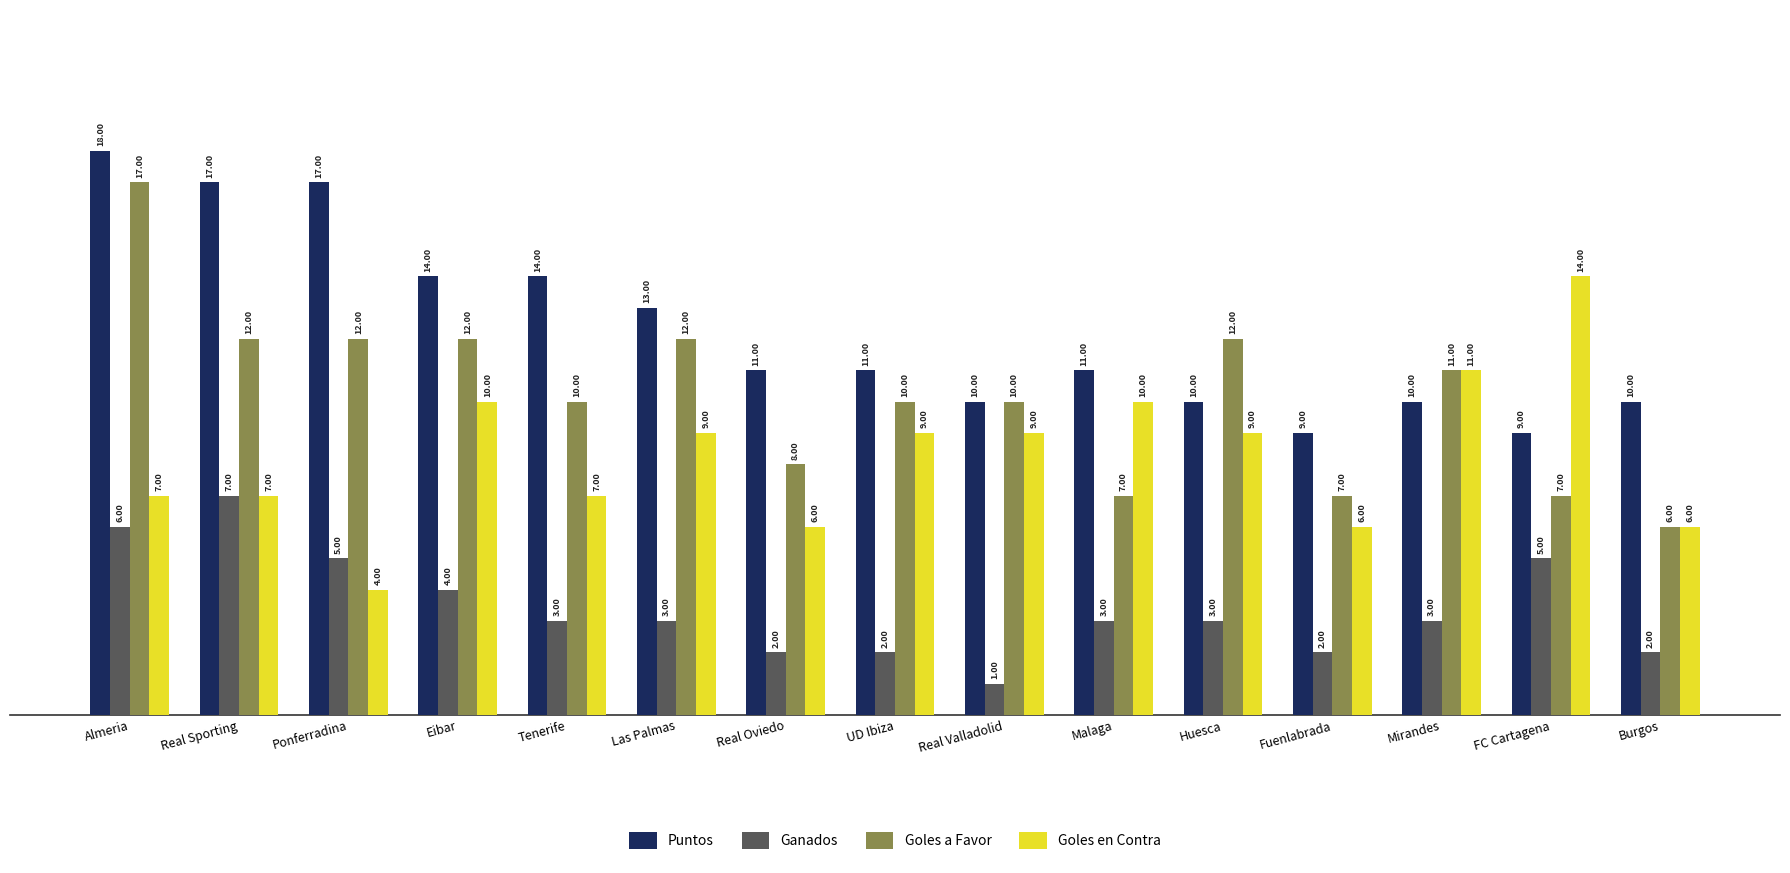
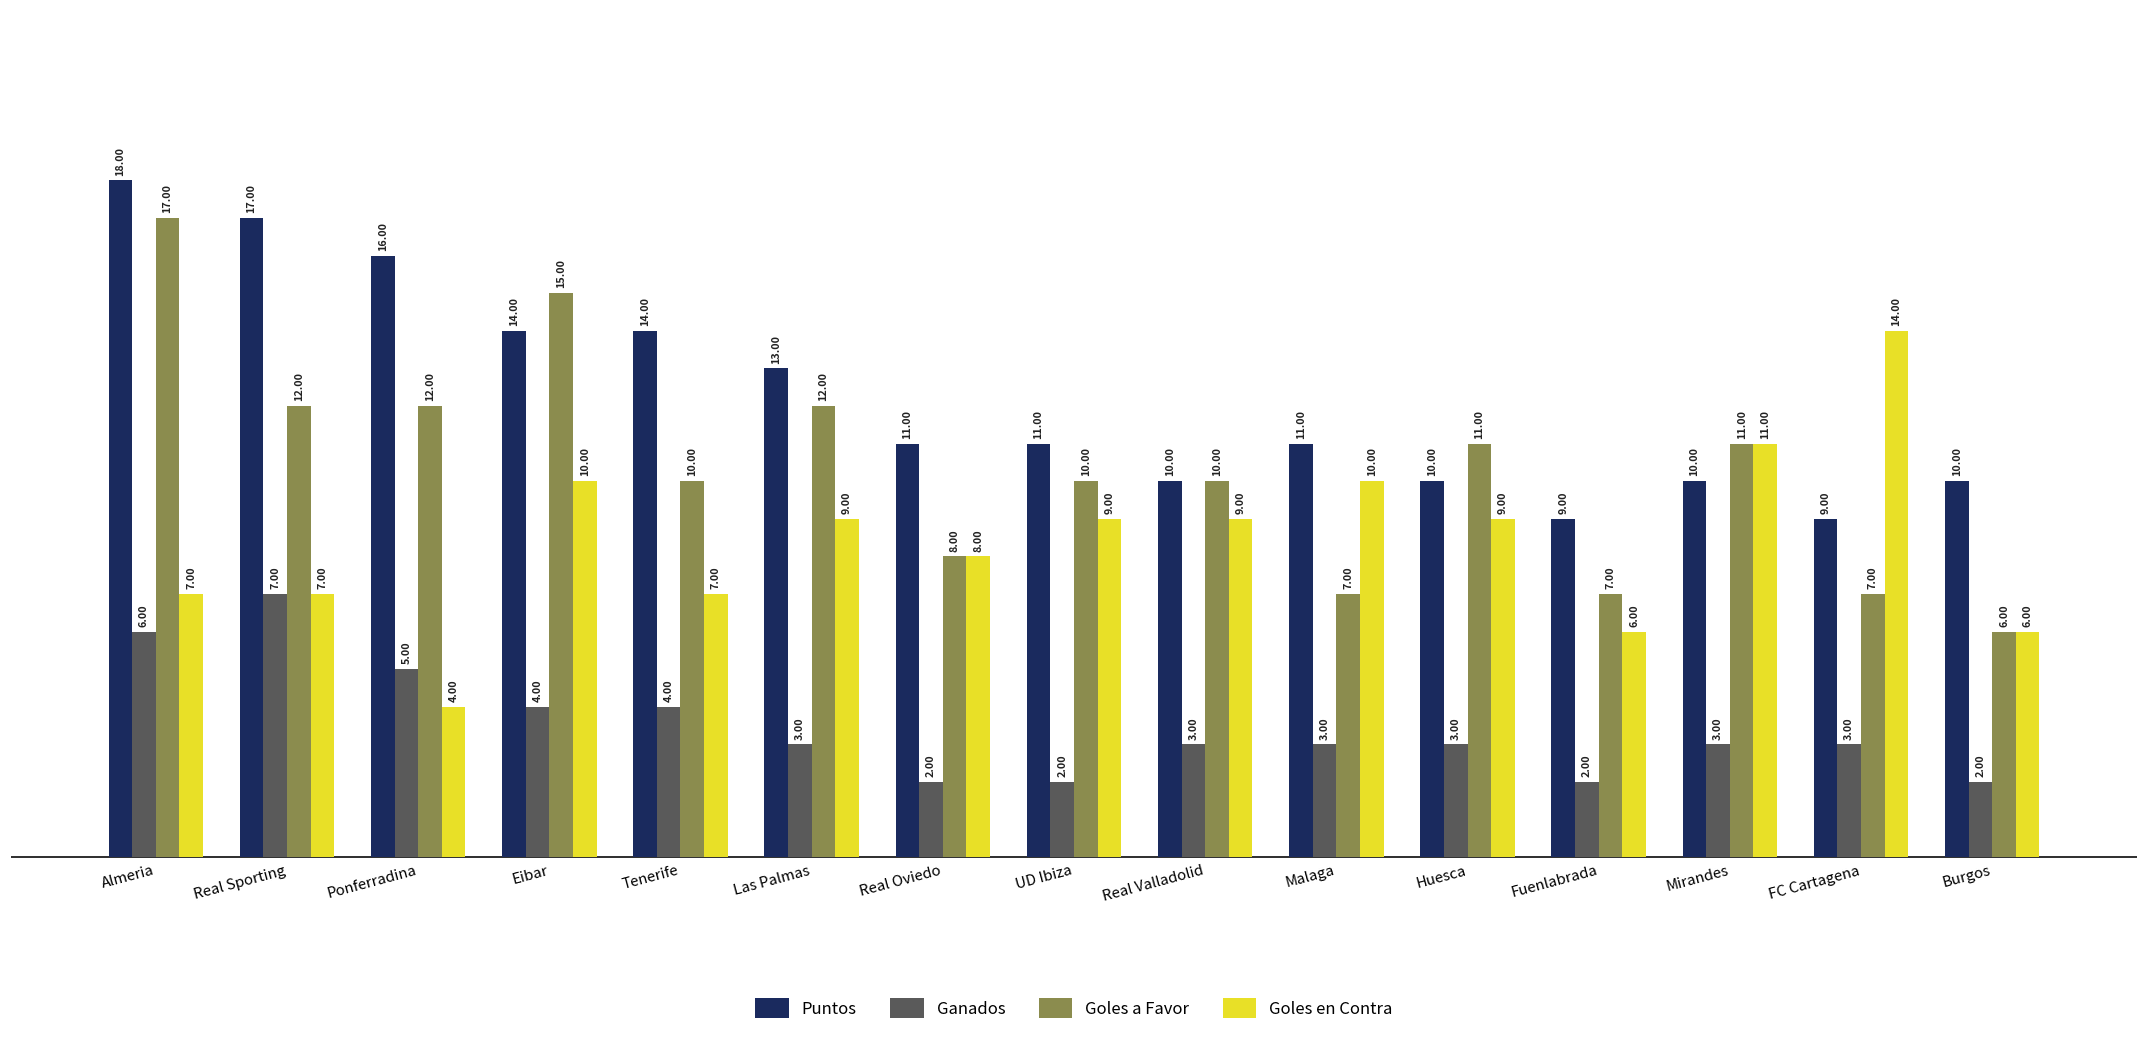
Puntos, Ponferradina: 17.00 -> 16.00
Goles a Favor, Eibar: 12.00 -> 15.00
Ganados, Tenerife: 3.00 -> 4.00
Goles en Contra, Real Oviedo: 6.00 -> 8.00
Ganados, Real Valladolid: 1.00 -> 3.00
Goles a Favor, Huesca: 12.00 -> 11.00
Ganados, FC Cartagena: 5.00 -> 3.00
